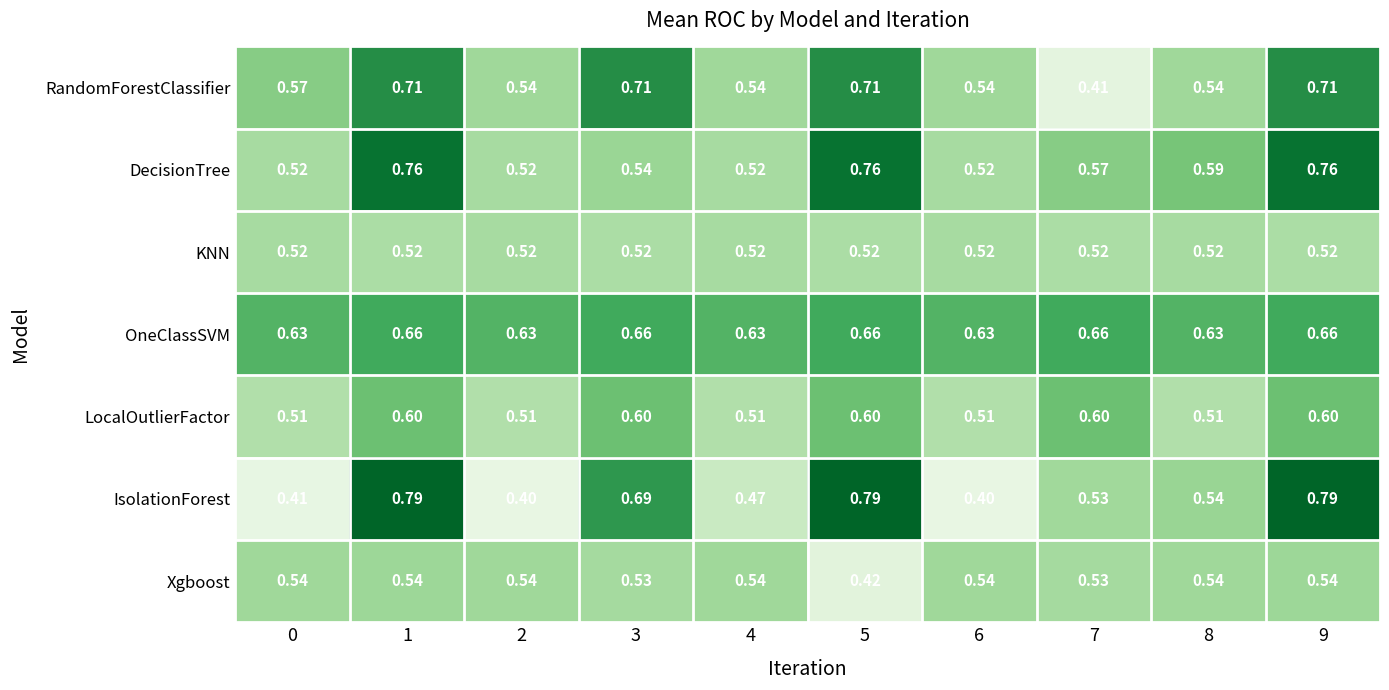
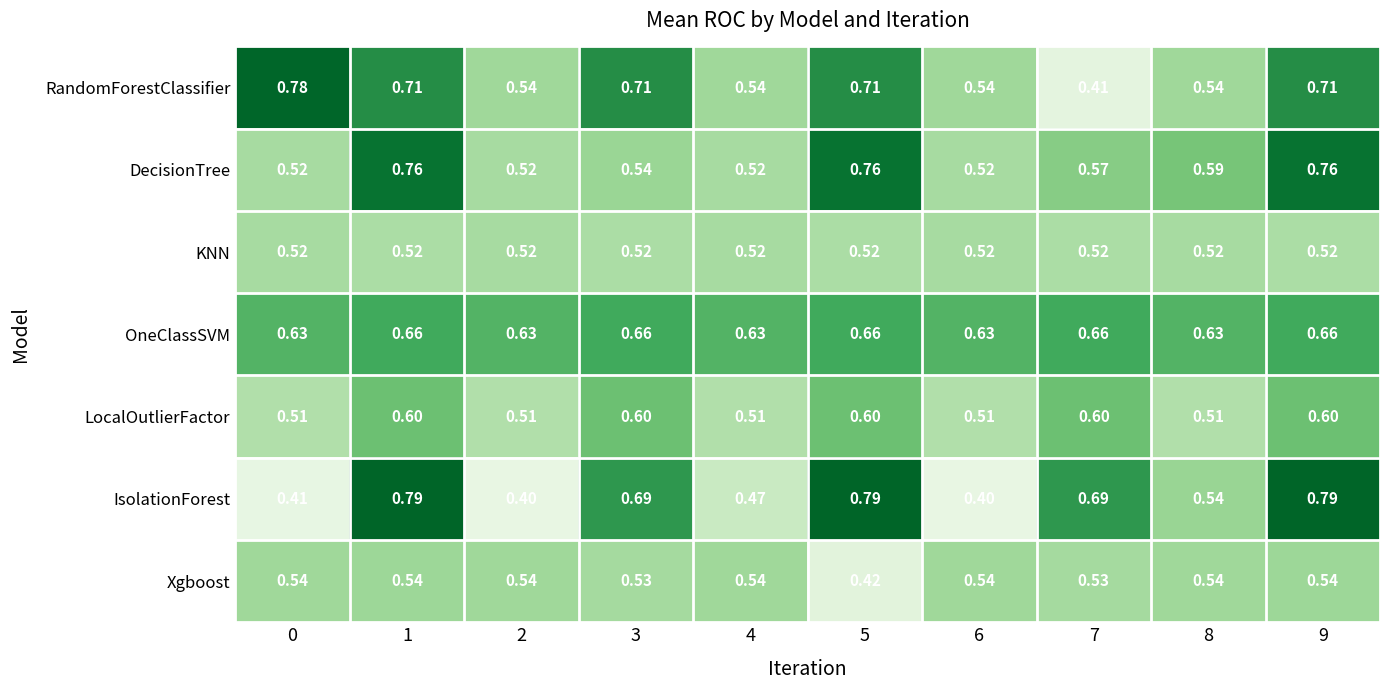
RandomForestClassifier, 0: 0.57 -> 0.78
IsolationForest, 7: 0.53 -> 0.69
